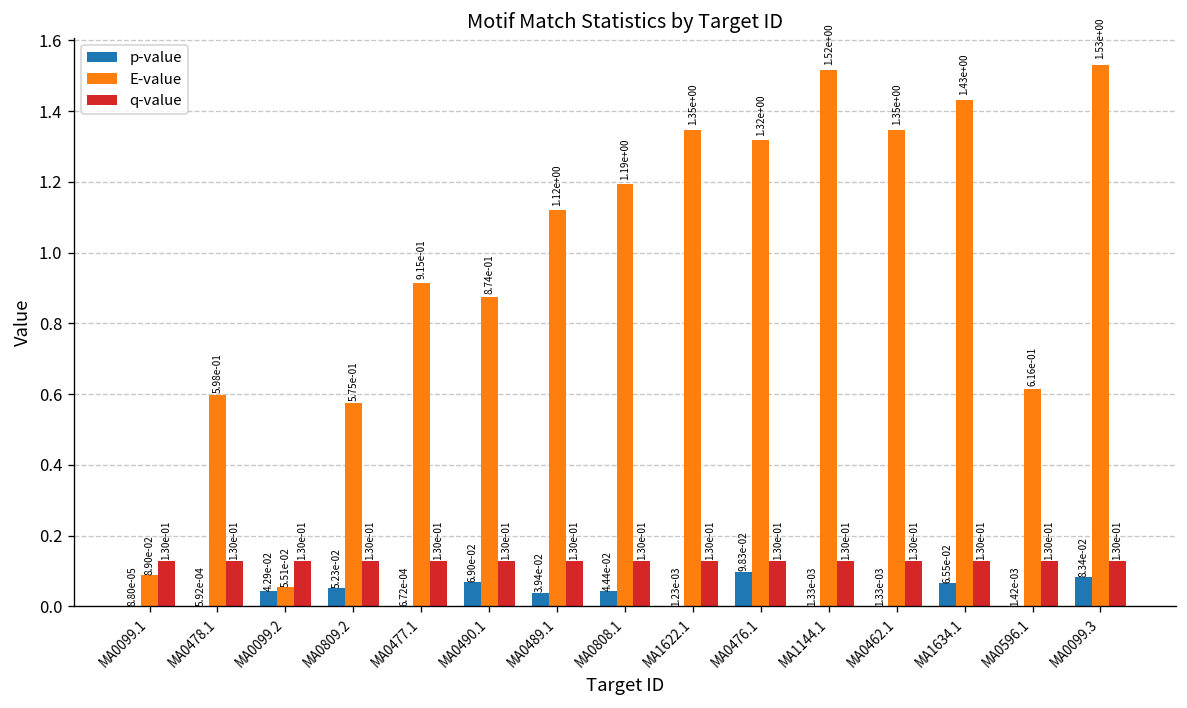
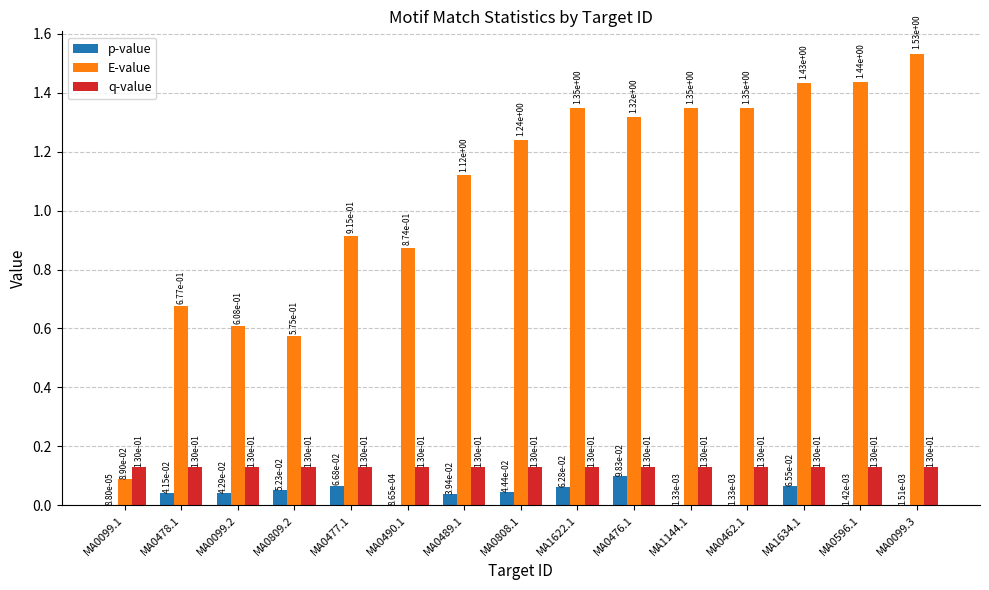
p-value, MA0478.1: 5.92e-04 -> 4.15e-02
E-value, MA0478.1: 5.98e-01 -> 6.77e-01
E-value, MA0099.2: 5.51e-02 -> 6.08e-01
p-value, MA0477.1: 6.72e-04 -> 6.68e-02
p-value, MA0490.1: 6.90e-02 -> 8.65e-04
E-value, MA0808.1: 1.19e+00 -> 1.24e+00
p-value, MA1622.1: 1.23e-03 -> 6.28e-02
E-value, MA1144.1: 1.52e+00 -> 1.35e+00
E-value, MA0596.1: 6.16e-01 -> 1.44e+00
p-value, MA0099.3: 8.34e-02 -> 1.51e-03
